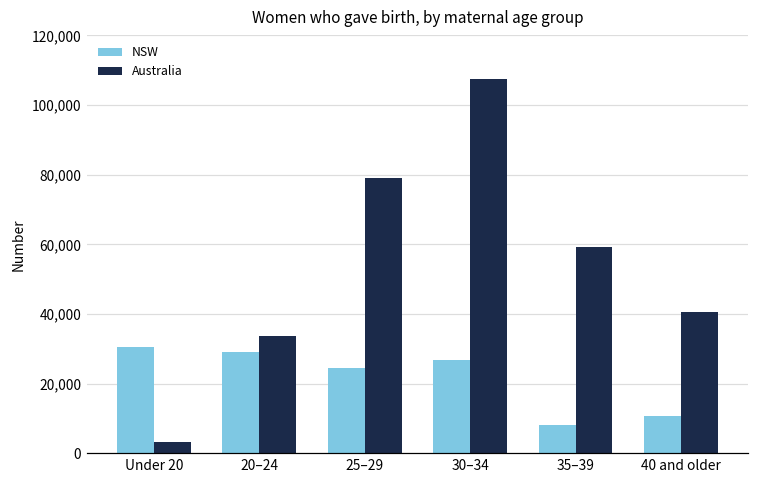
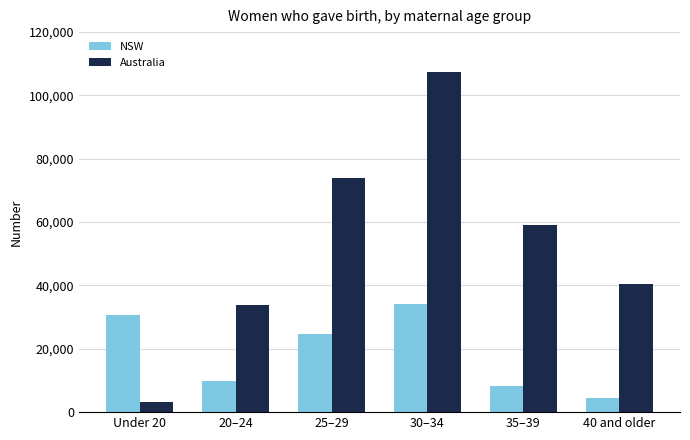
NSW, 20–24: 29,000 -> 10,000
Australia, 25–29: 79,000 -> 74,000
NSW, 30–34: 27,000 -> 34,000
NSW, 40 and older: 11,000 -> 4,000
